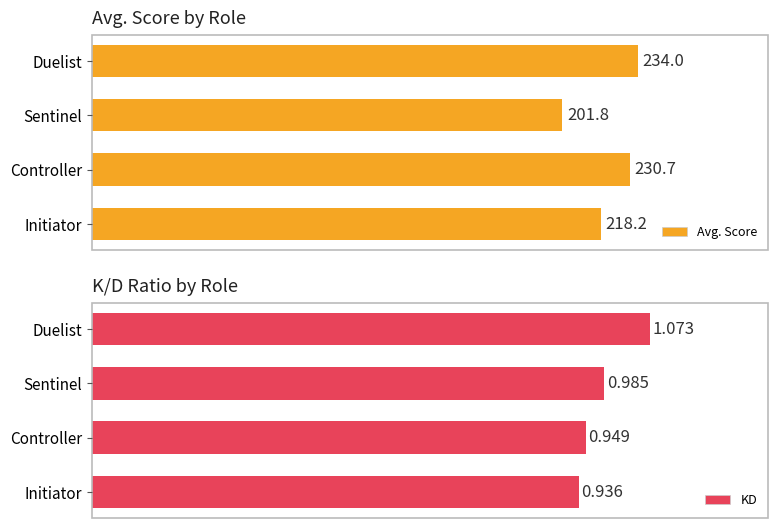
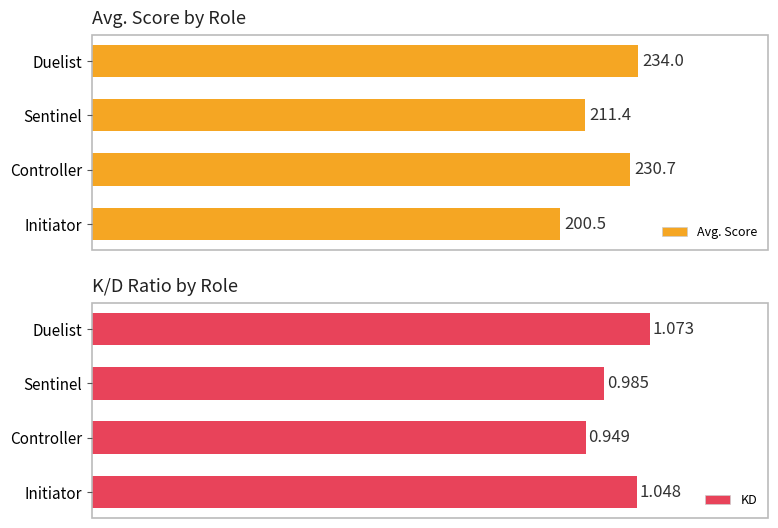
Avg. Score by Role, Sentinel: 201.8 -> 211.4
Avg. Score by Role, Initiator: 218.2 -> 200.5
K/D Ratio by Role, Initiator: 0.936 -> 1.048
